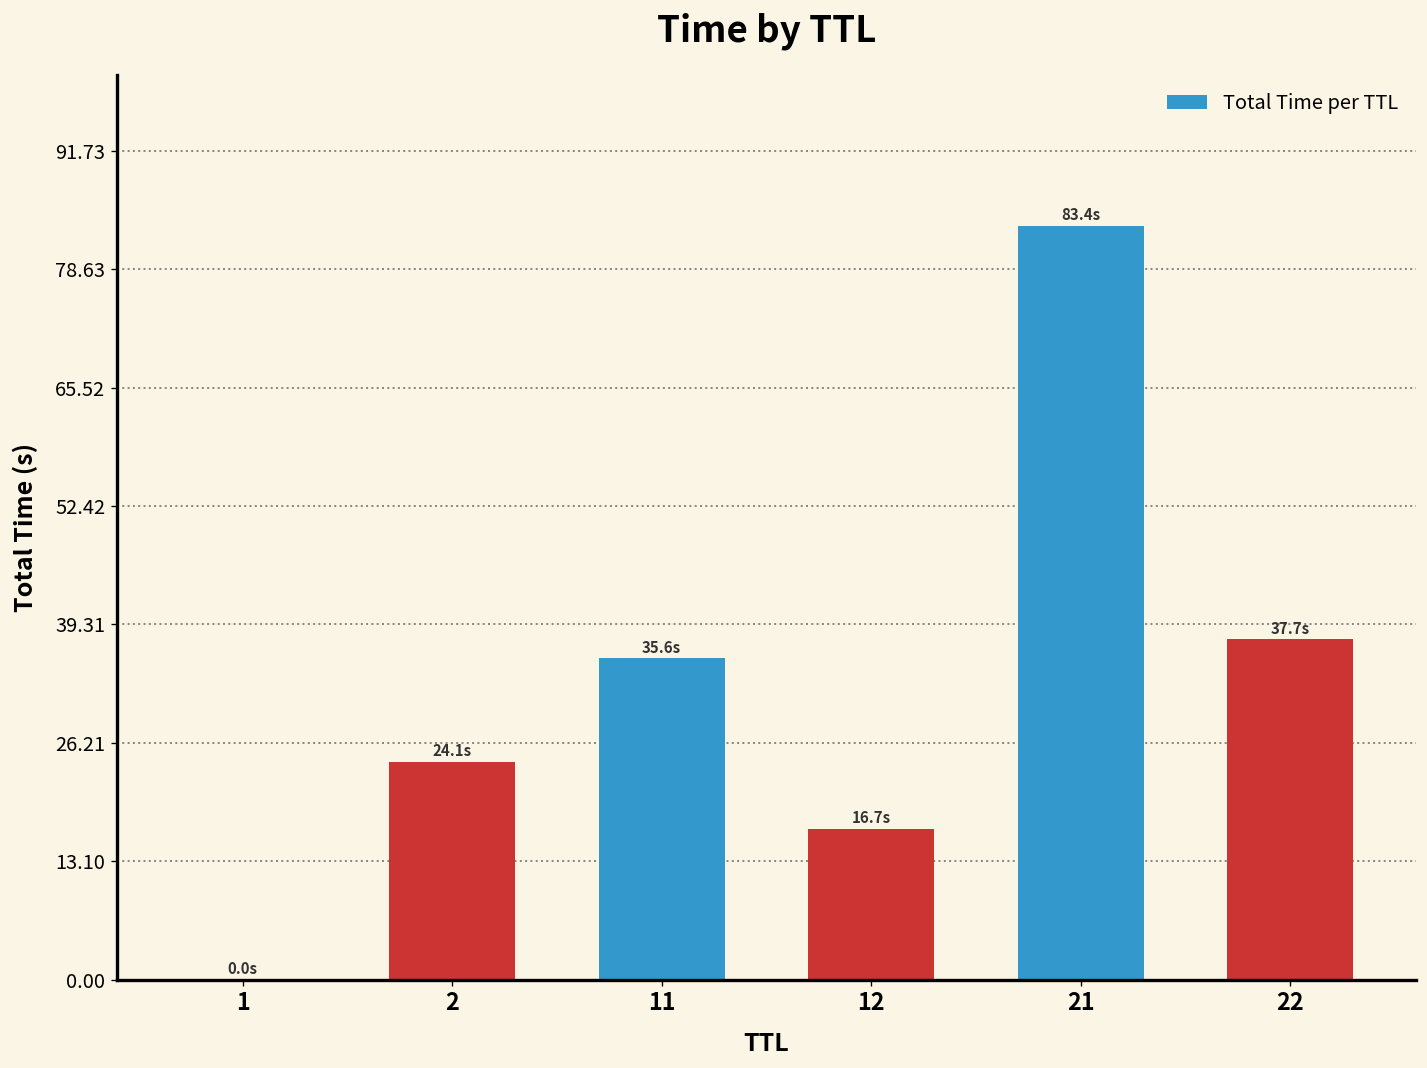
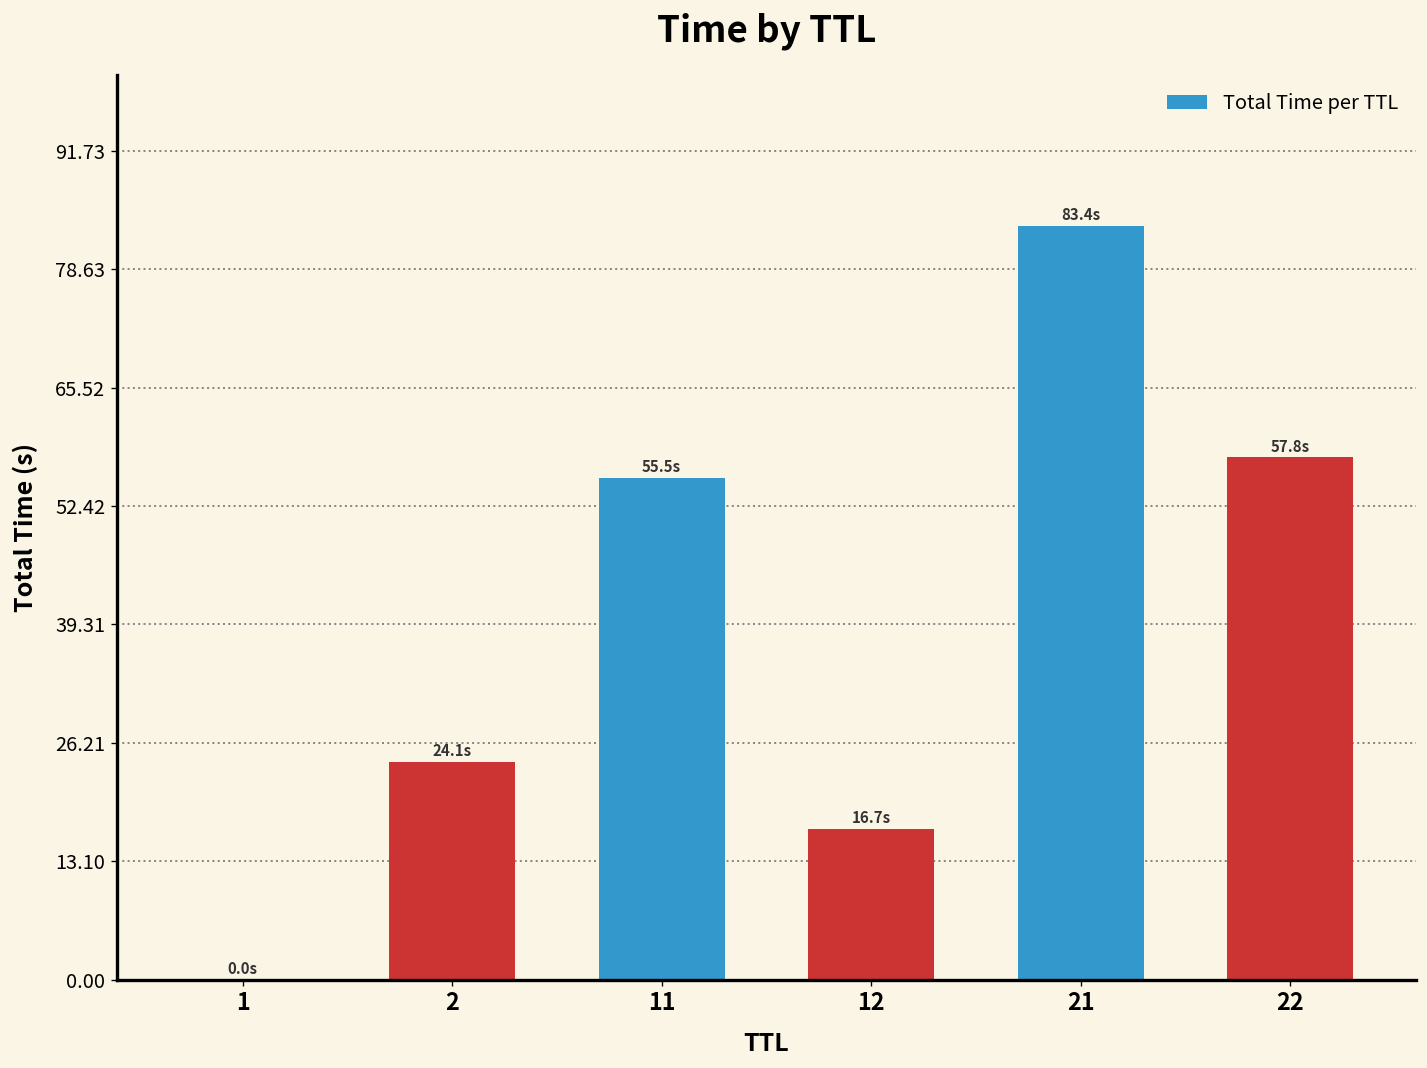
11: 35.6s -> 55.5s
22: 37.7s -> 57.8s
